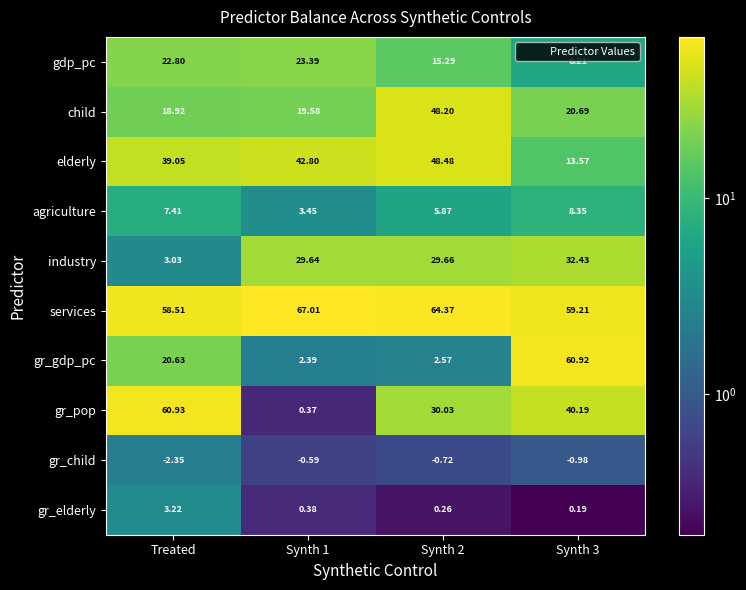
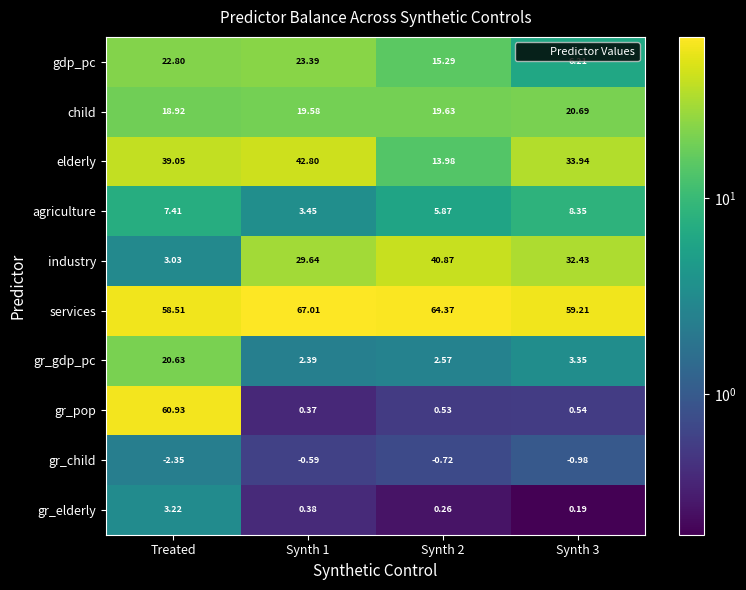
child, Synth 2: 48.20 -> 19.63
elderly, Synth 2: 48.48 -> 13.98
elderly, Synth 3: 13.57 -> 33.94
industry, Synth 2: 29.66 -> 40.87
gr_gdp_pc, Synth 3: 60.92 -> 3.35
gr_pop, Synth 2: 30.03 -> 0.53
gr_pop, Synth 3: 40.19 -> 0.54
